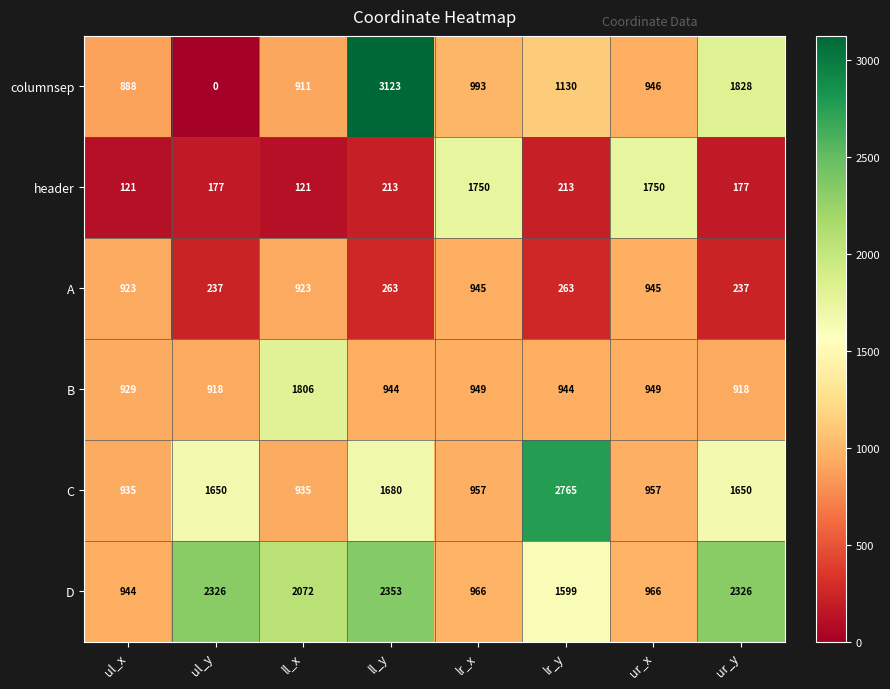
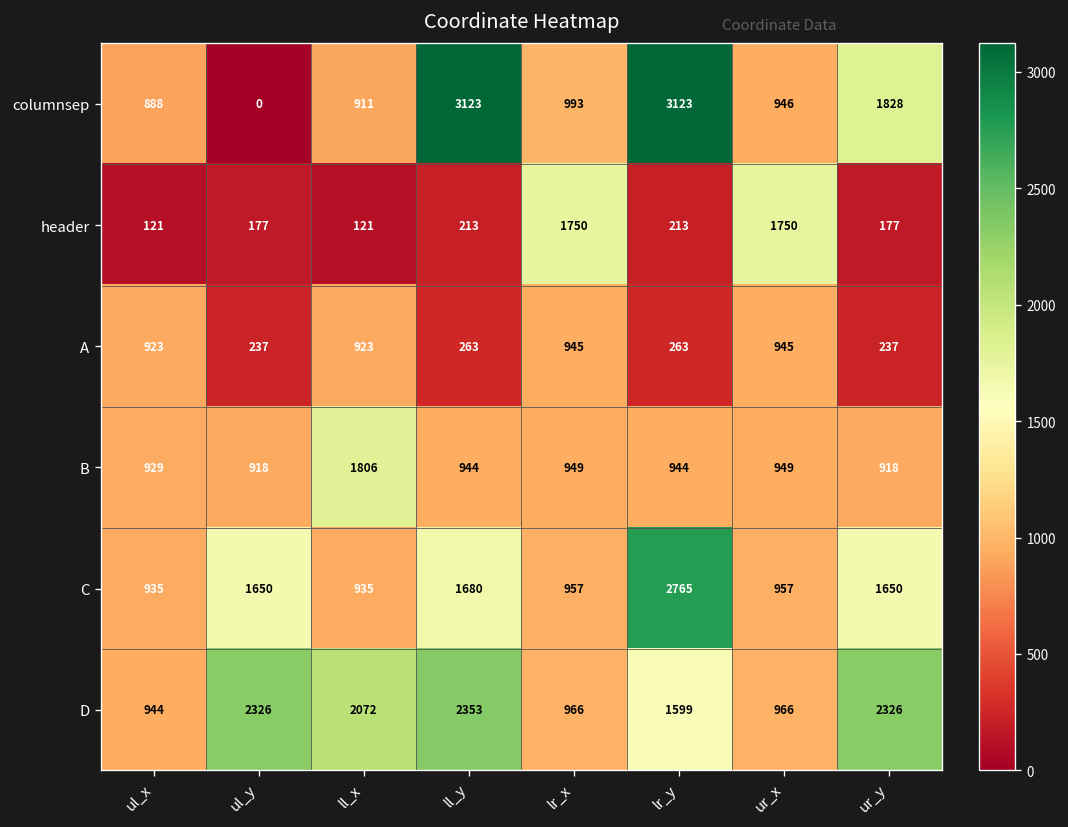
columnsep, lr_y: 1130 -> 3123
